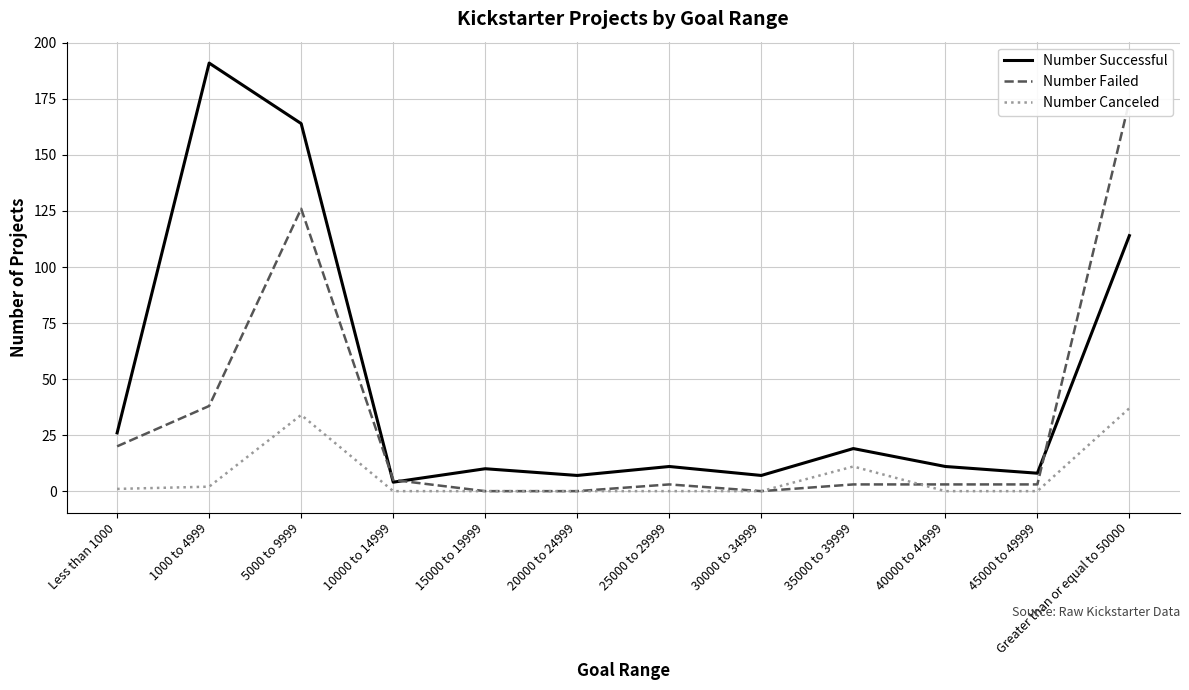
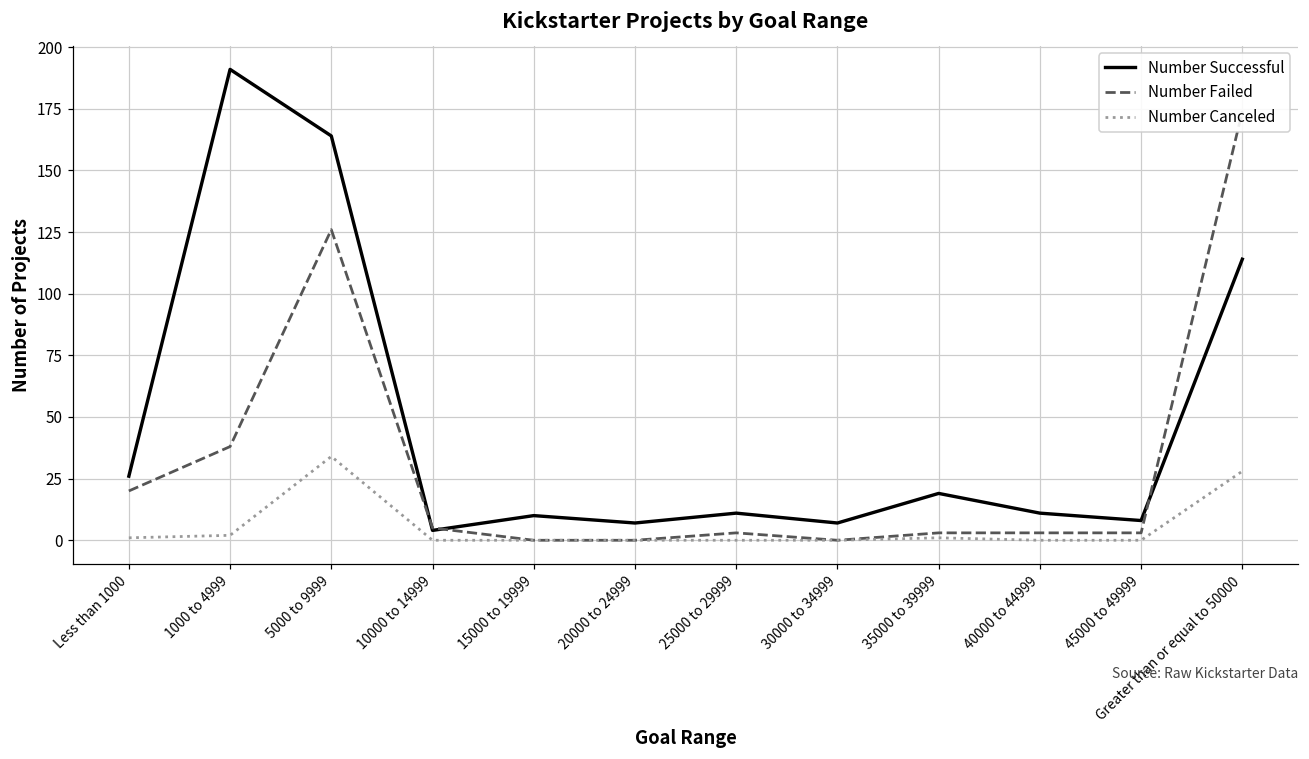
Number Canceled, 35000 to 39999: 11 -> 1
Number Canceled, Greater than or equal to 50000: 37 -> 28
